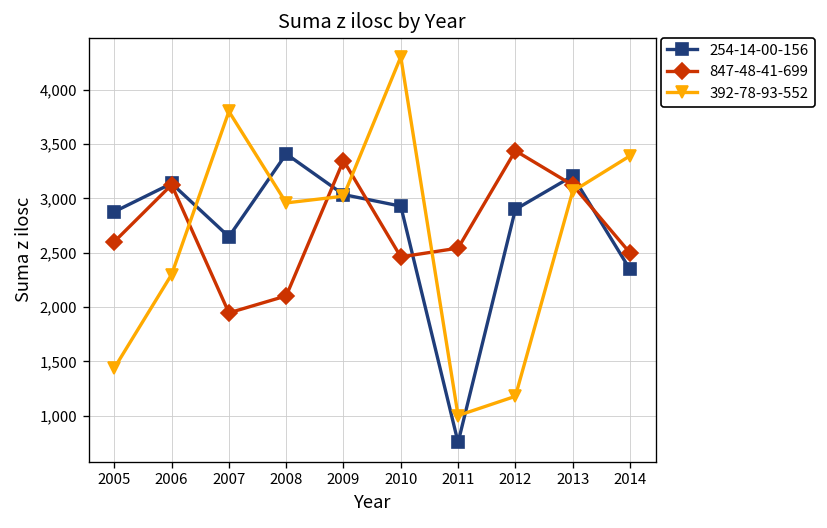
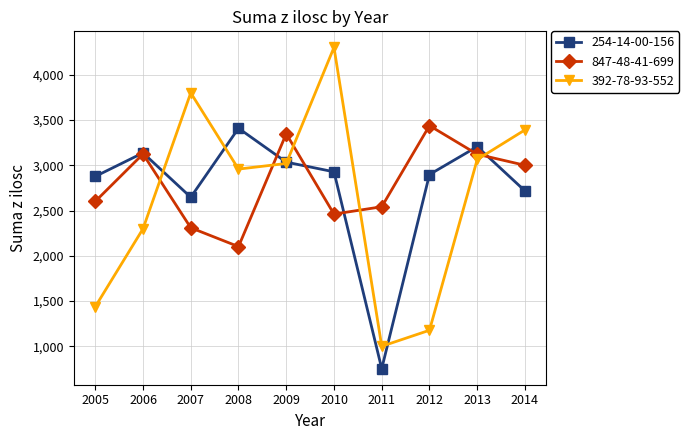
847-48-41-699, 2007: 1,900 -> 2,300
254-14-00-156, 2014: 2,300 -> 2,700
847-48-41-699, 2014: 2,500 -> 3,000
